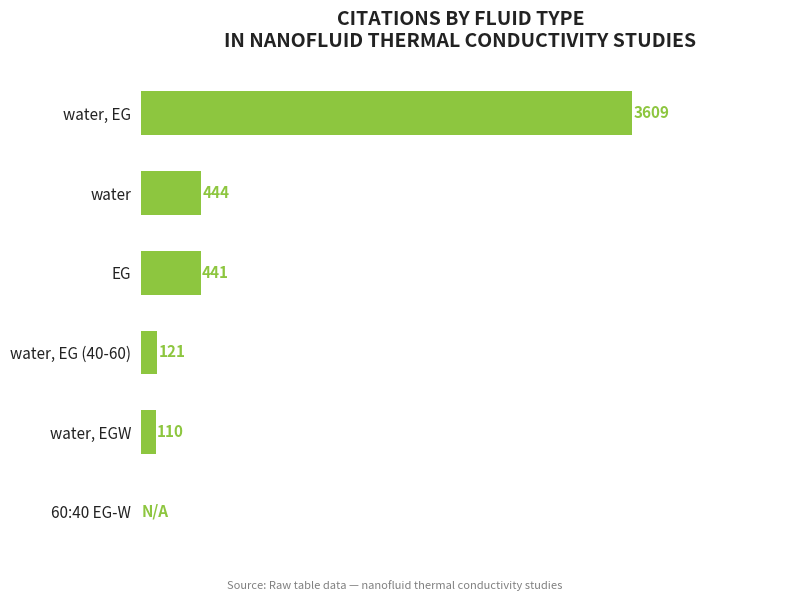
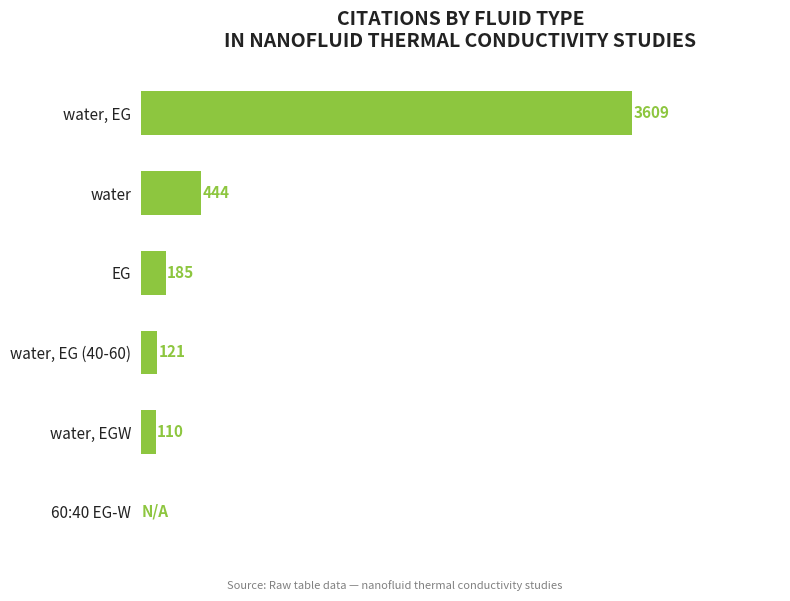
EG: 441 -> 185
